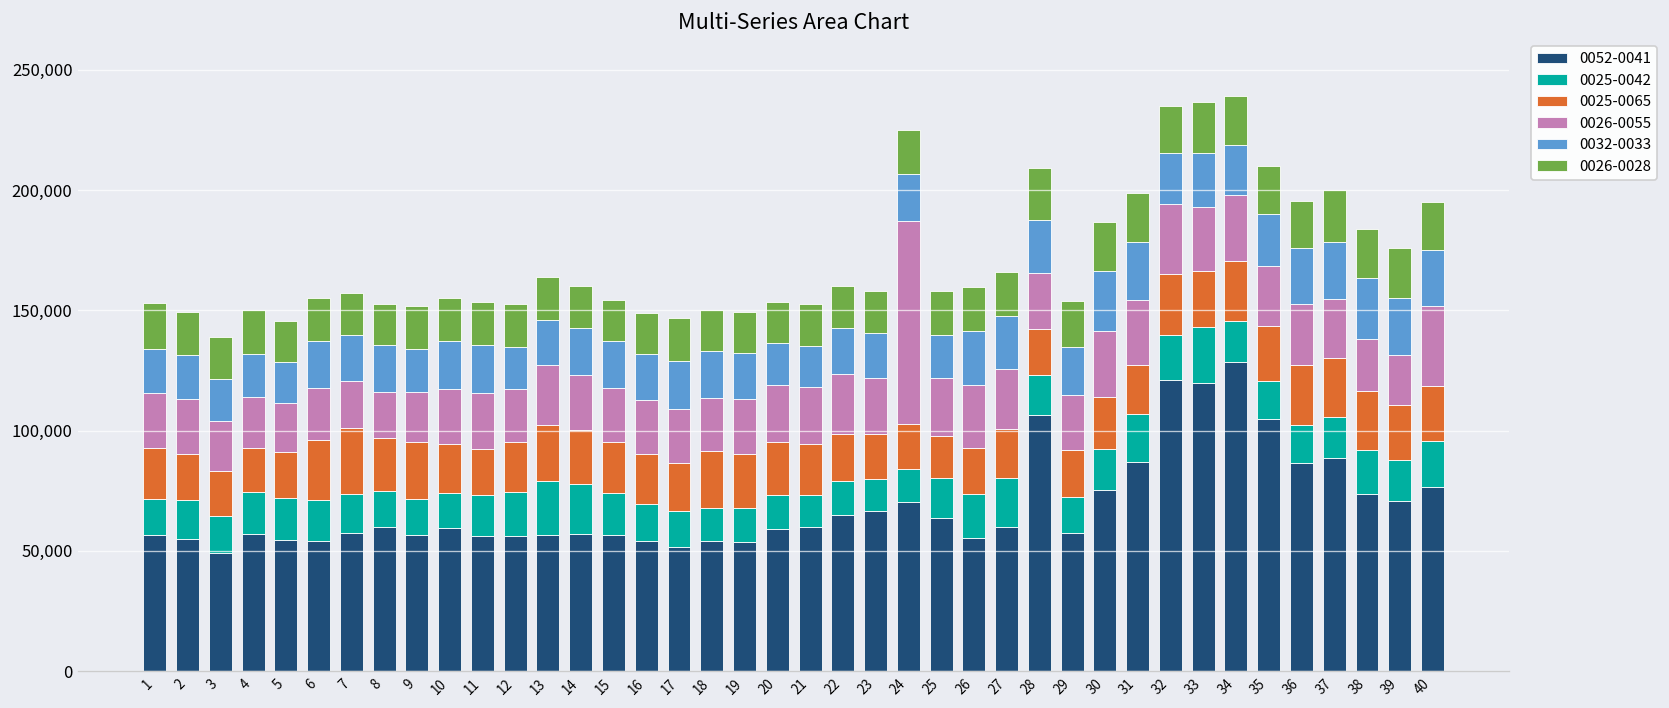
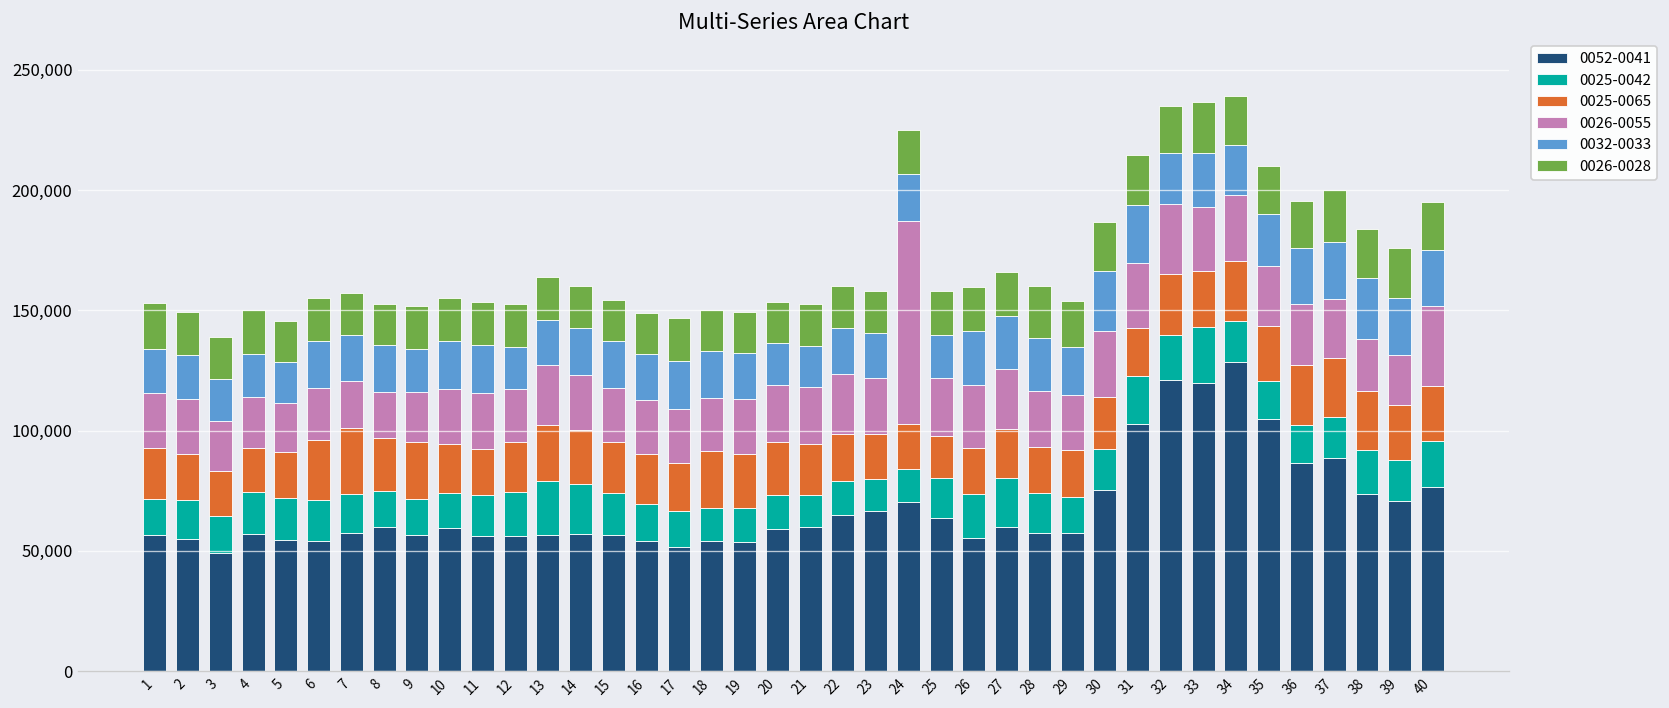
0052-0041, 28: 106,000 -> 57,000
0052-0041, 31: 87,000 -> 103,000
